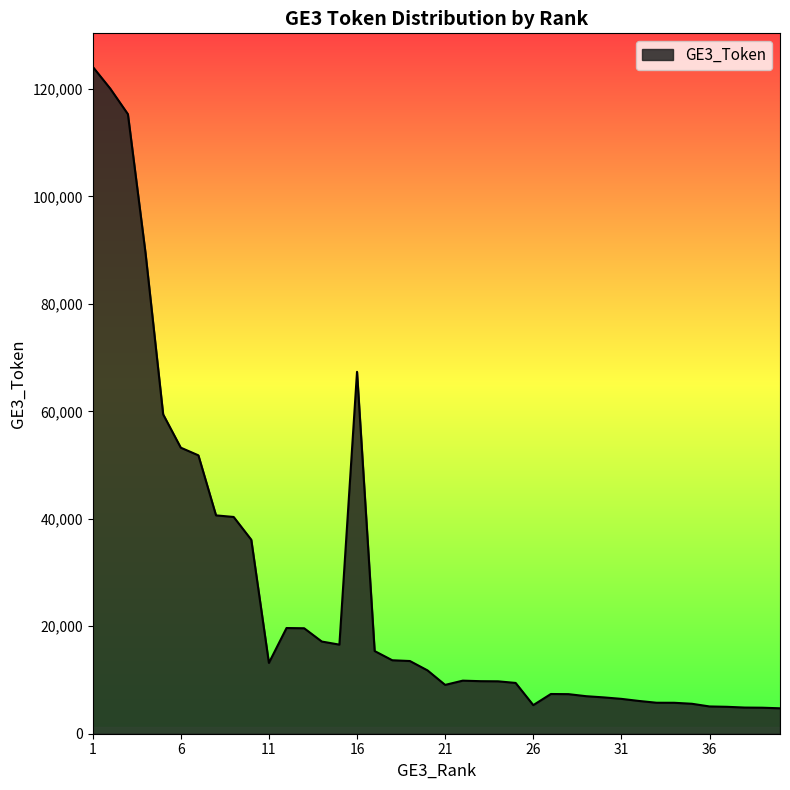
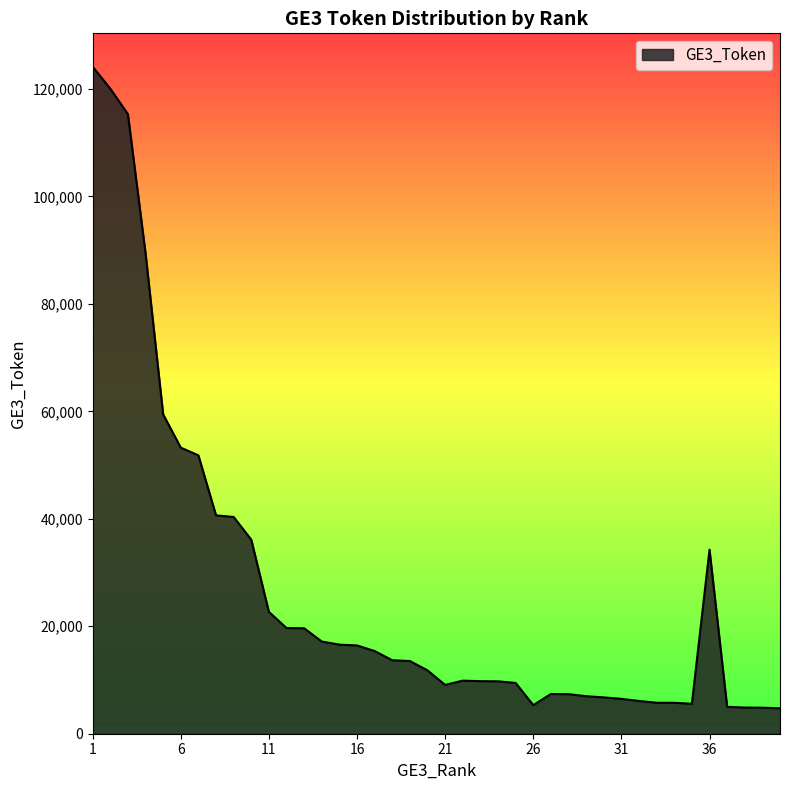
11: 13,000 -> 23,000
16: 67,000 -> 16,000
36: 5,000 -> 34,000
